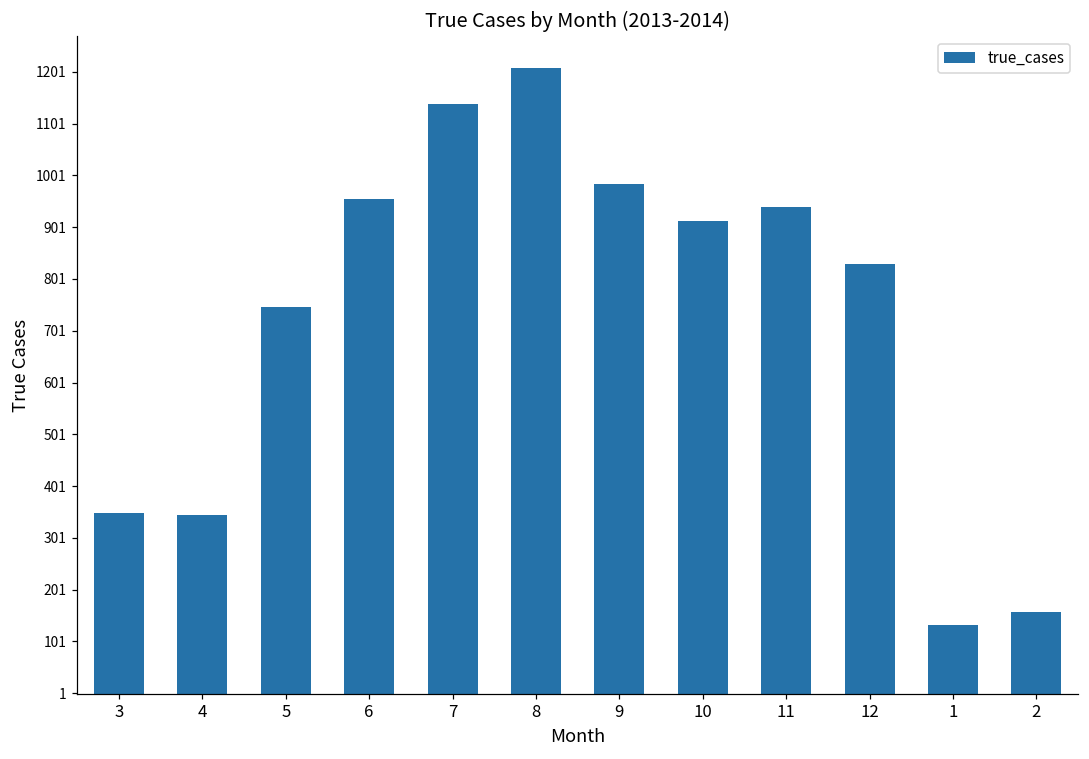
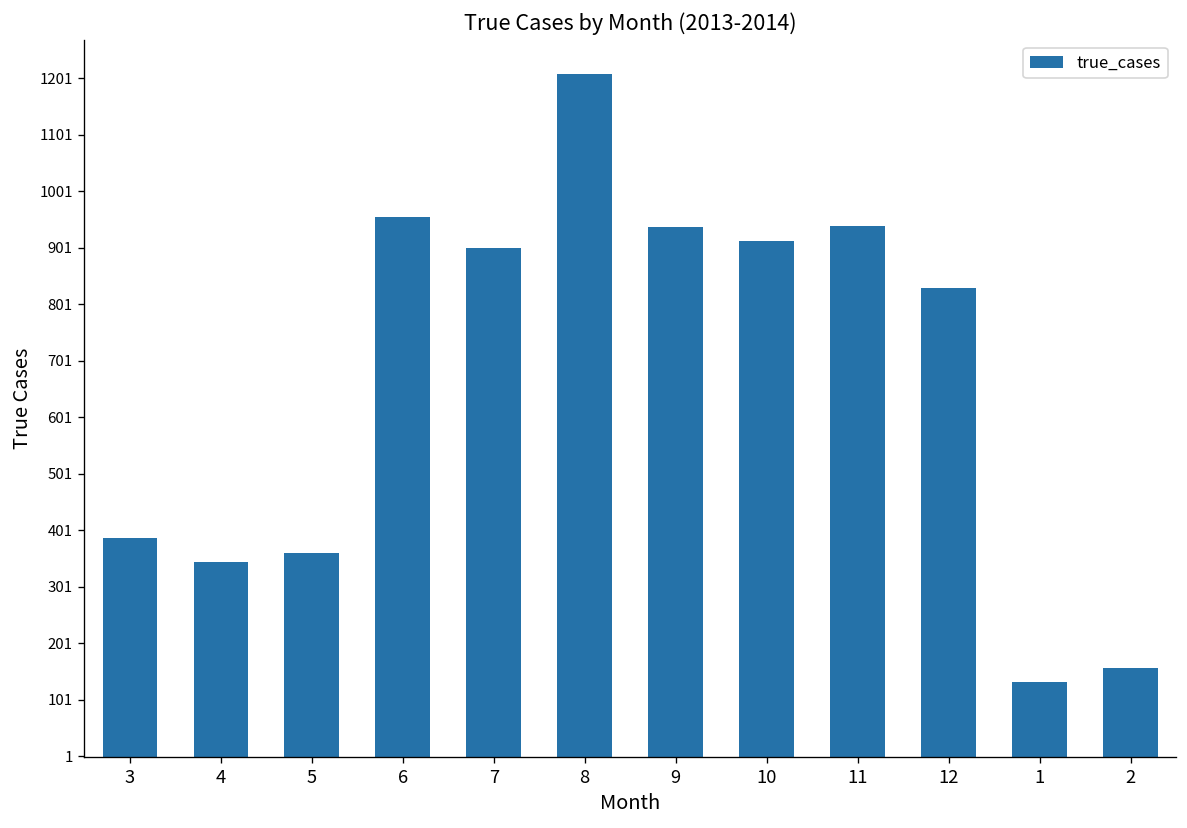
3: 350 -> 390
5: 750 -> 360
7: 1140 -> 900
9: 980 -> 940
